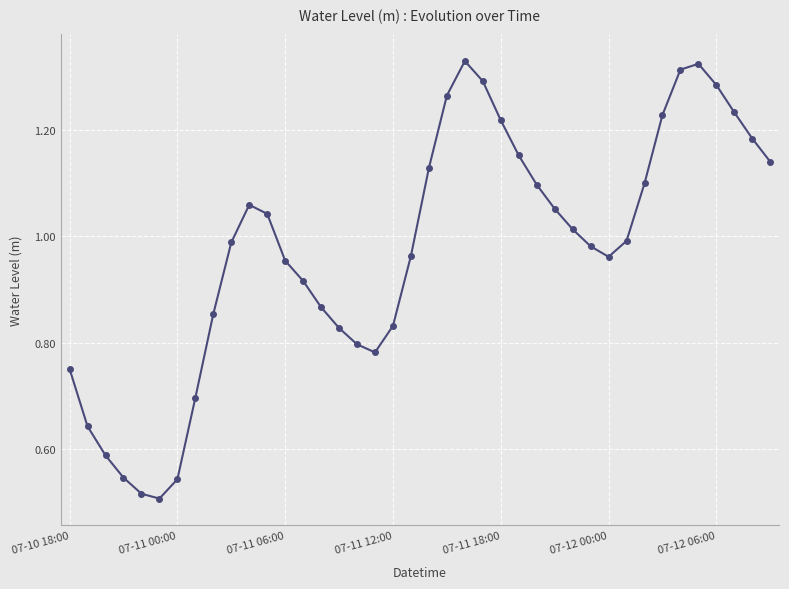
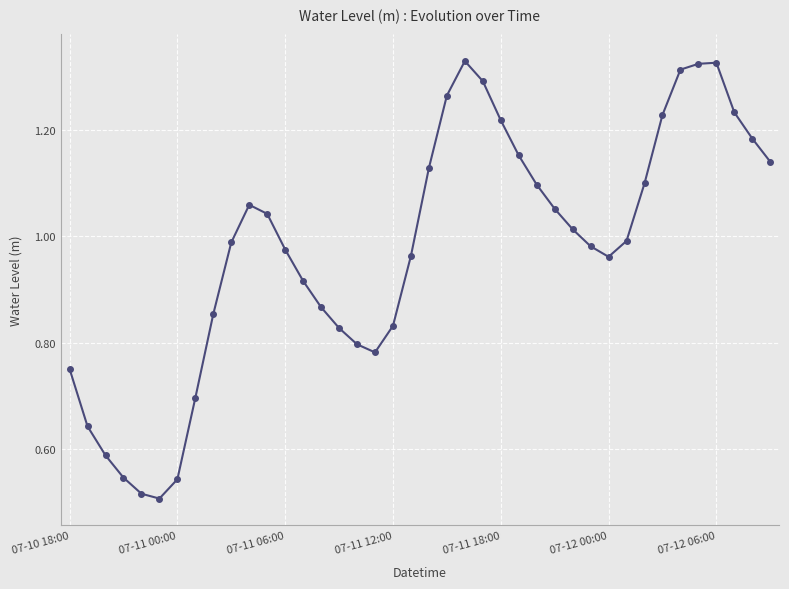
07-11 06:00: 0.95 -> 0.97
07-12 06:00: 1.28 -> 1.33
